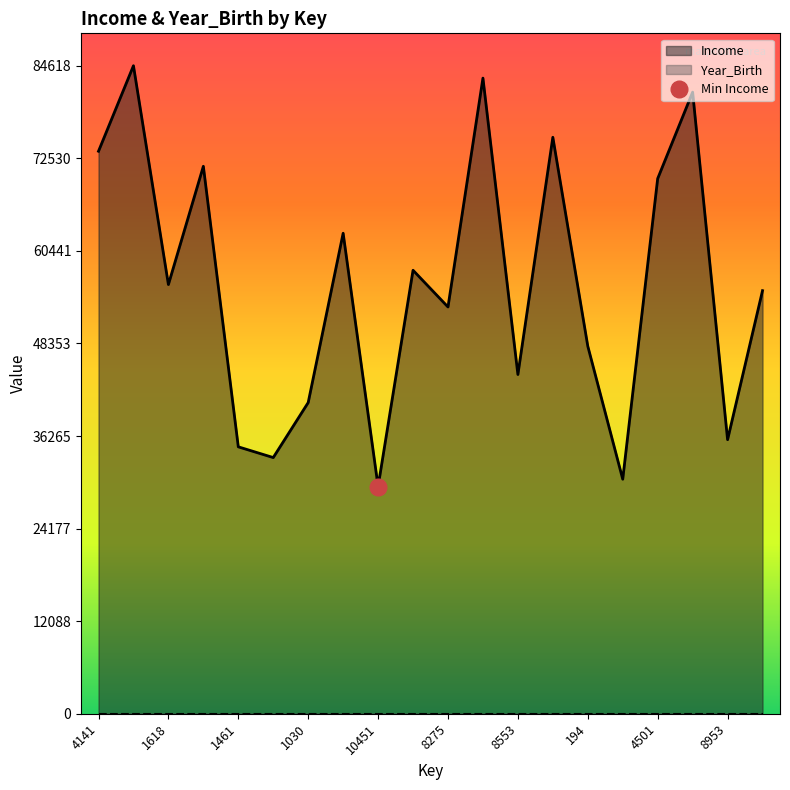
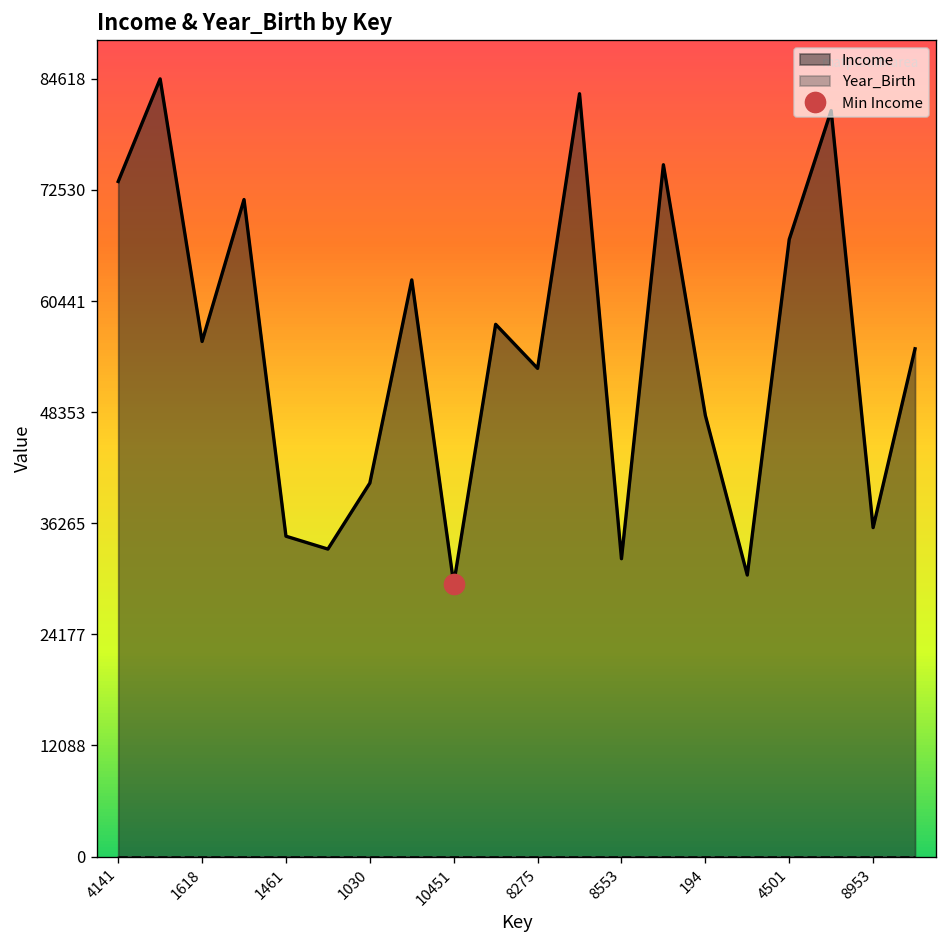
Income, 8553: 44000 -> 32000
Income, 4501: 70000 -> 67000
